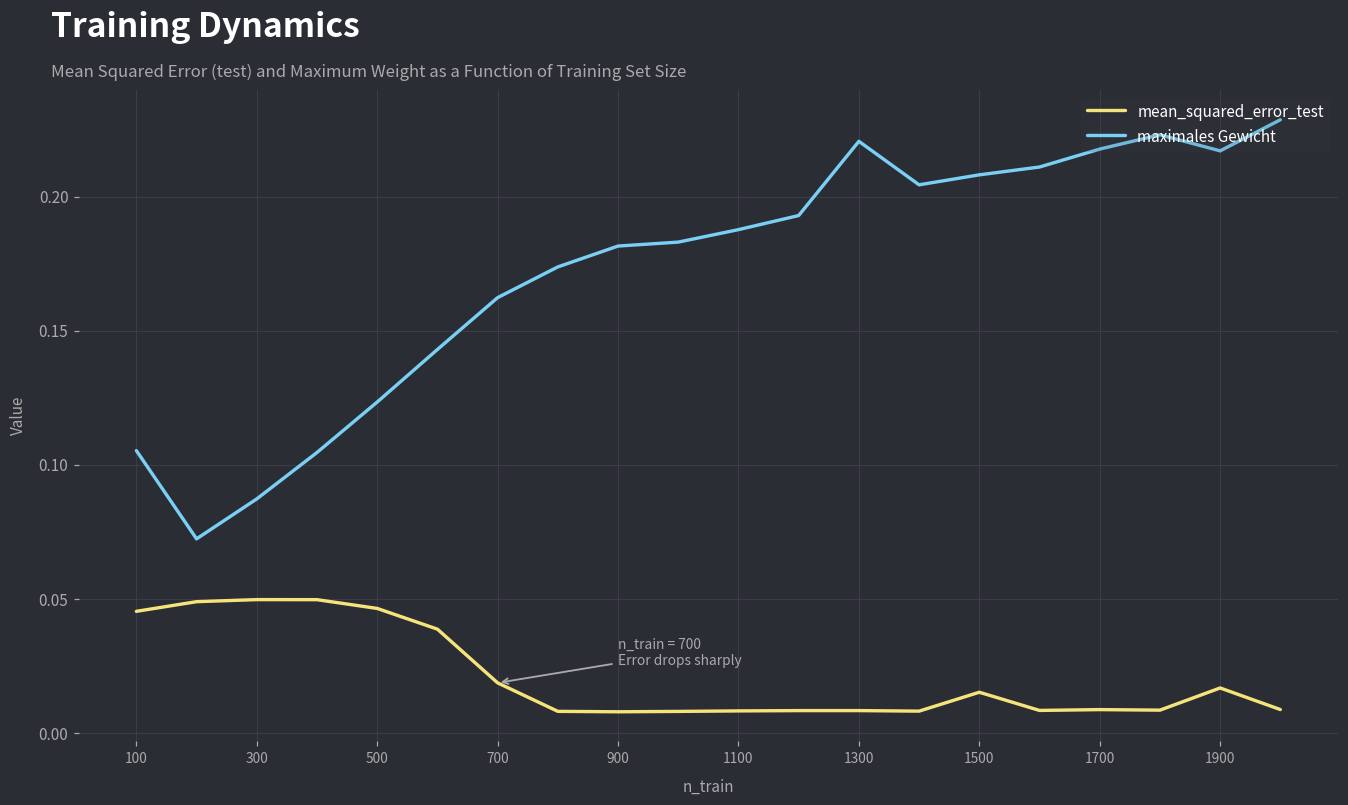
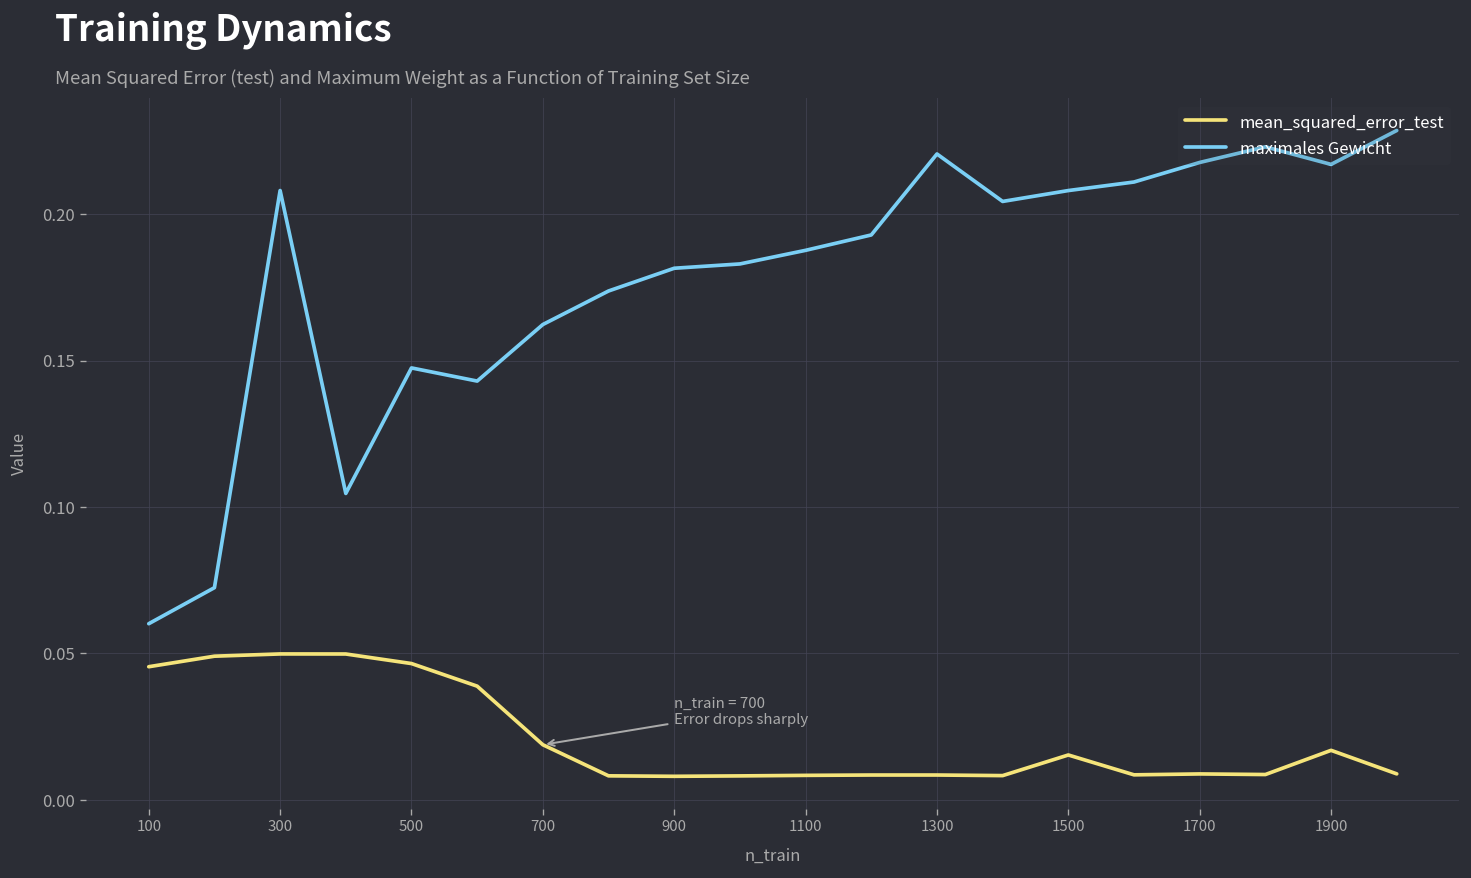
maximales Gewicht, 100: 0.105 -> 0.060
maximales Gewicht, 300: 0.087 -> 0.208
maximales Gewicht, 500: 0.123 -> 0.147
